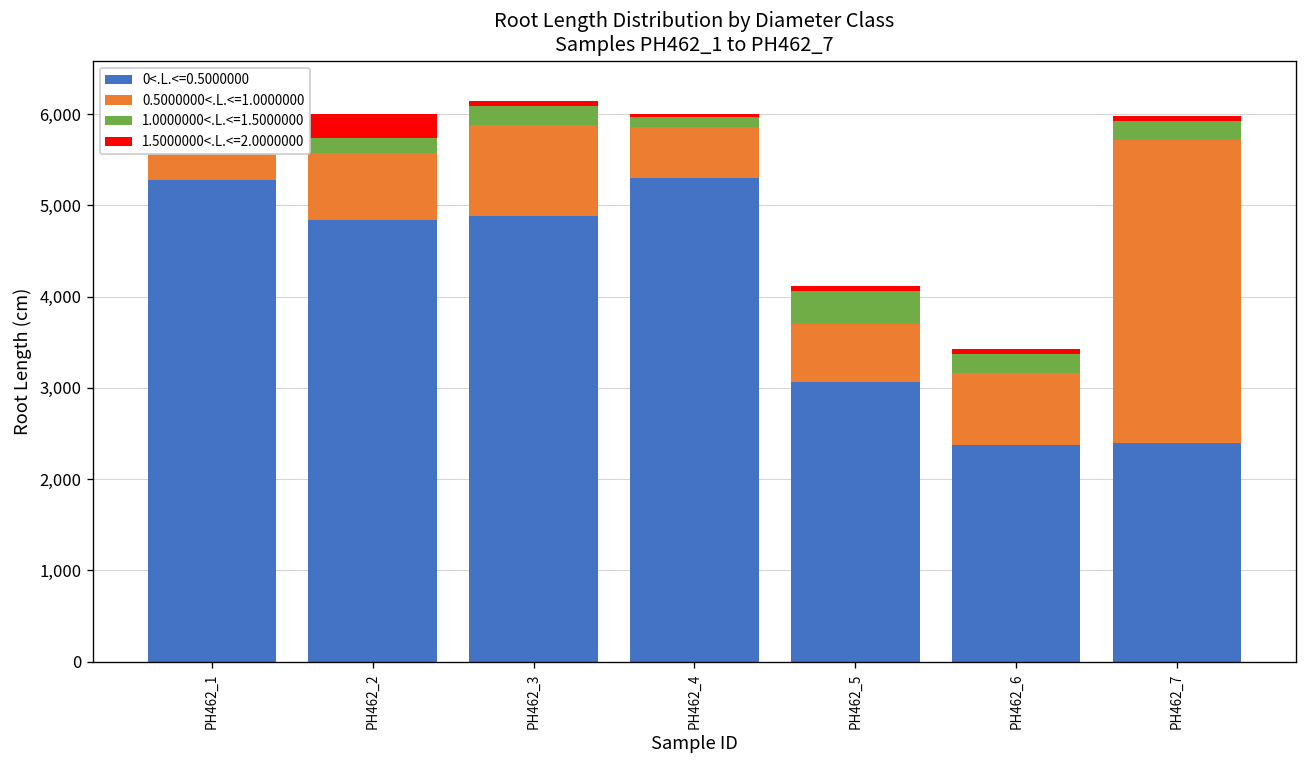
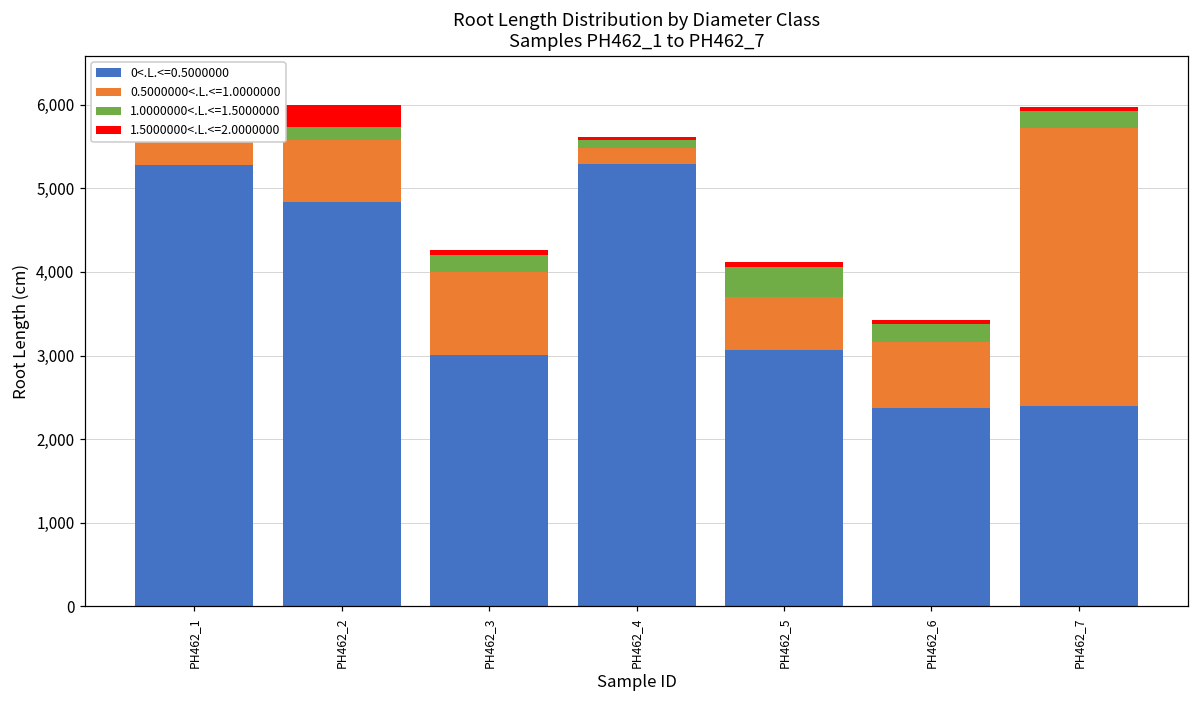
0<.L.<=0.5000000, PH462_3: 4,900 -> 3,000
0.5000000<.L.<=1.0000000, PH462_4: 600 -> 200
